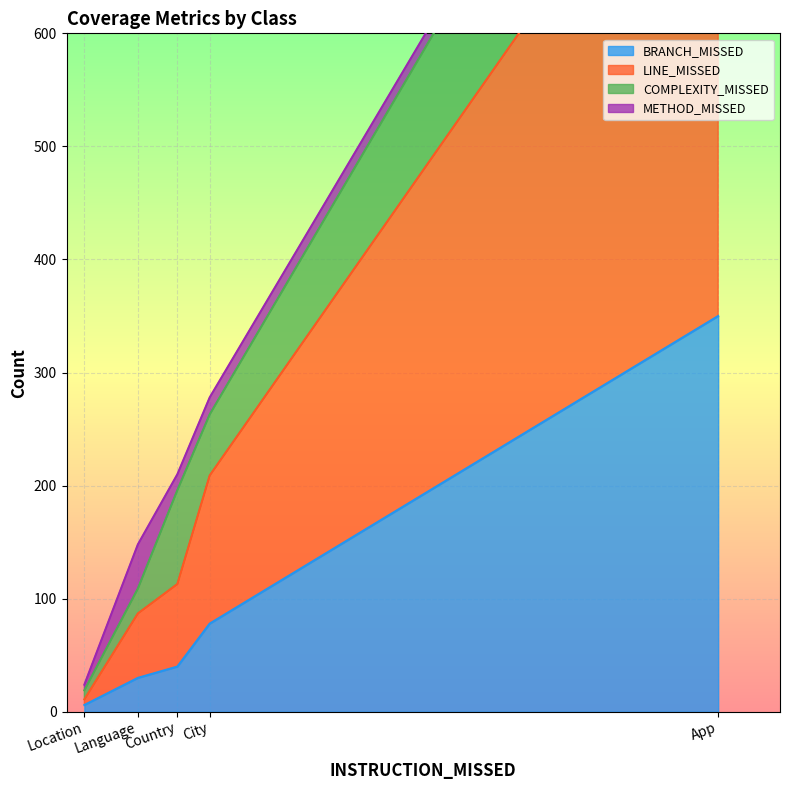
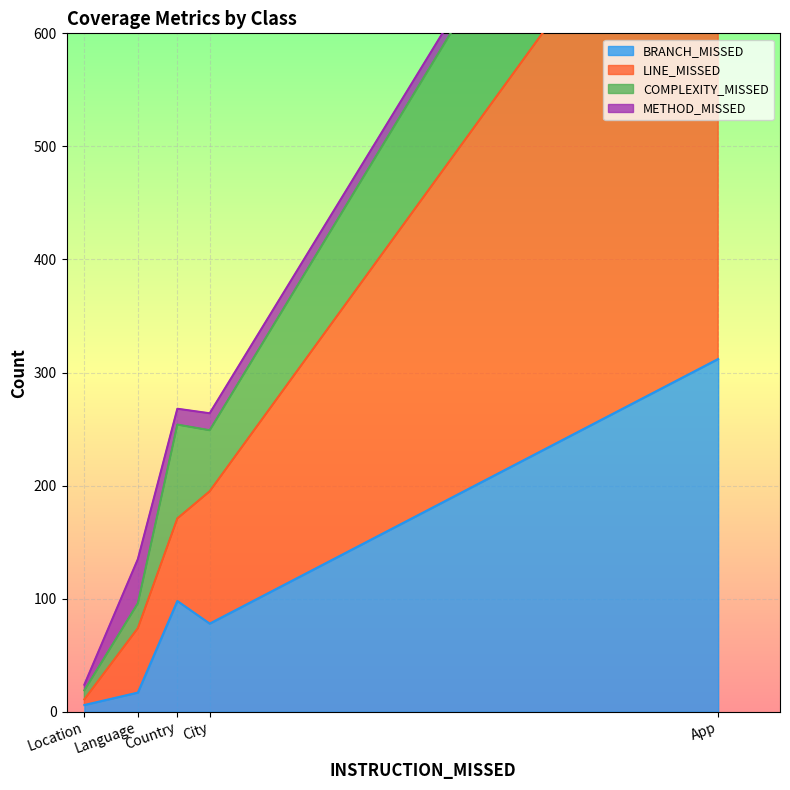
BRANCH_MISSED, Language: 30 -> 17
BRANCH_MISSED, Country: 40 -> 98
LINE_MISSED, City: 131 -> 117
BRANCH_MISSED, App: 350 -> 312
